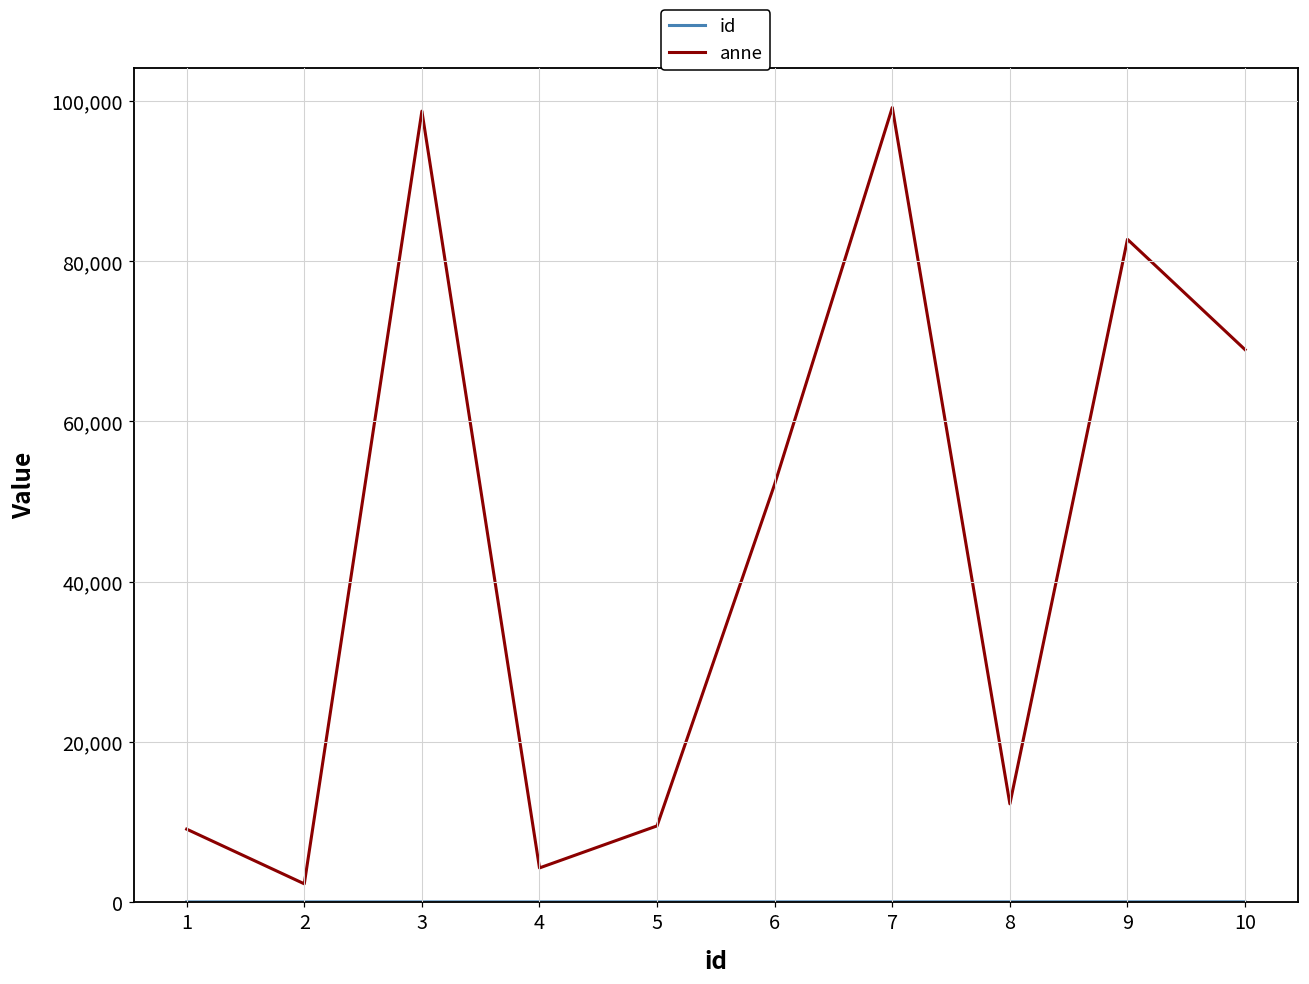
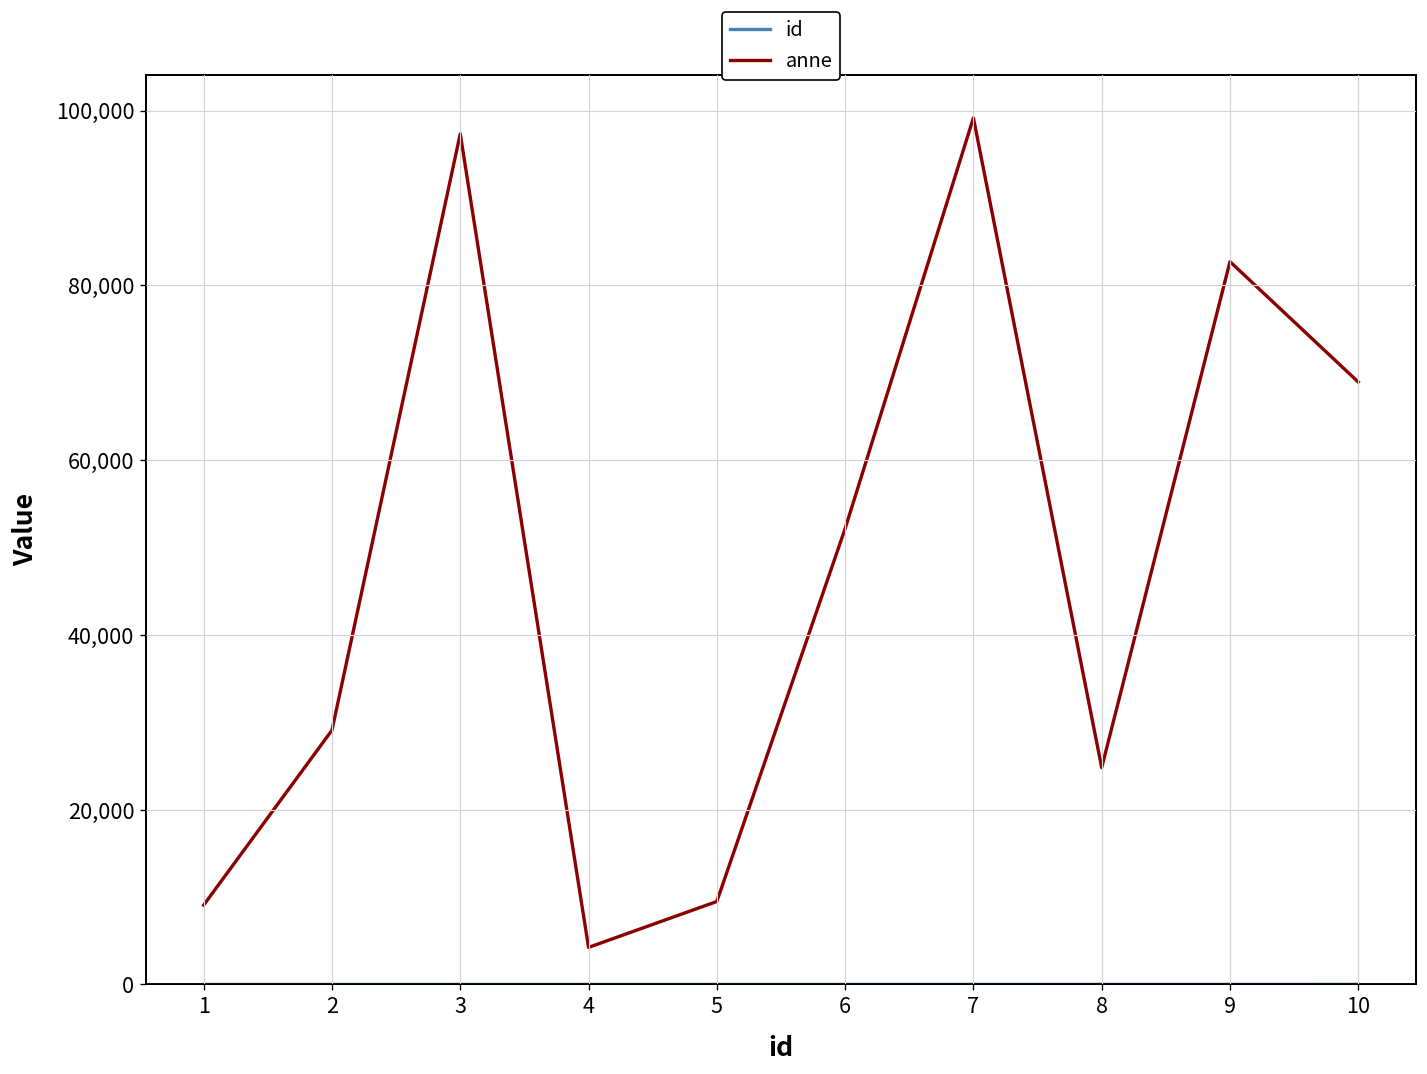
anne, 2: 2,000 -> 29,000
anne, 3: 99,000 -> 97,000
anne, 8: 12,000 -> 25,000
